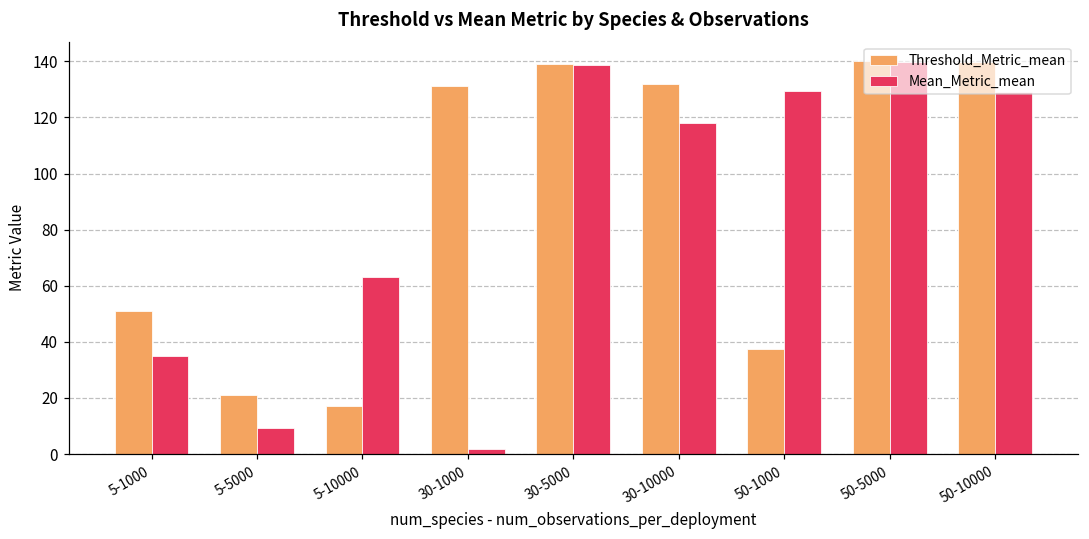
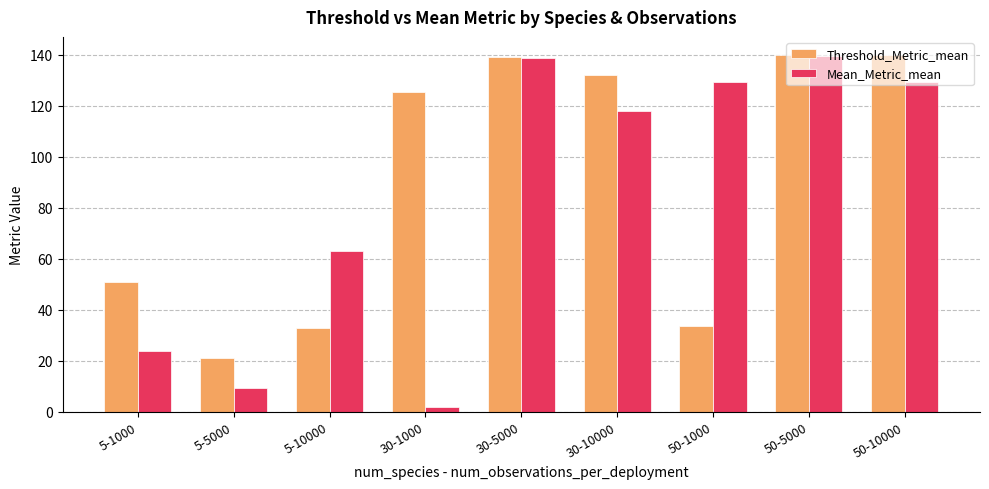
Mean_Metric_mean, 5-1000: 35 -> 24
Threshold_Metric_mean, 5-10000: 17 -> 33
Threshold_Metric_mean, 30-1000: 131 -> 125
Threshold_Metric_mean, 50-1000: 38 -> 34
